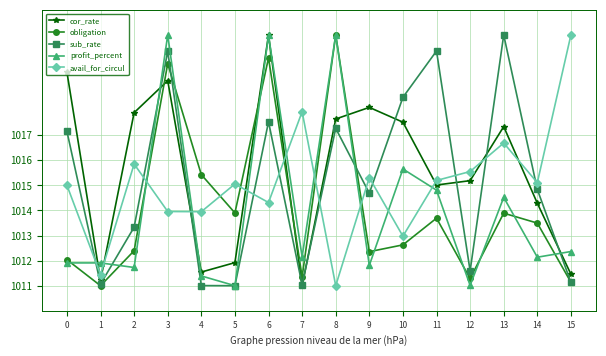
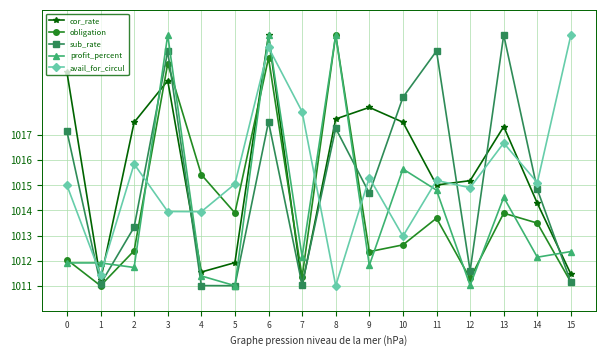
cor_rate, 2: 1017.9 -> 1017.5
avail_for_circul, 6: 1014.3 -> 1020.5
avail_for_circul, 12: 1015.6 -> 1014.9
